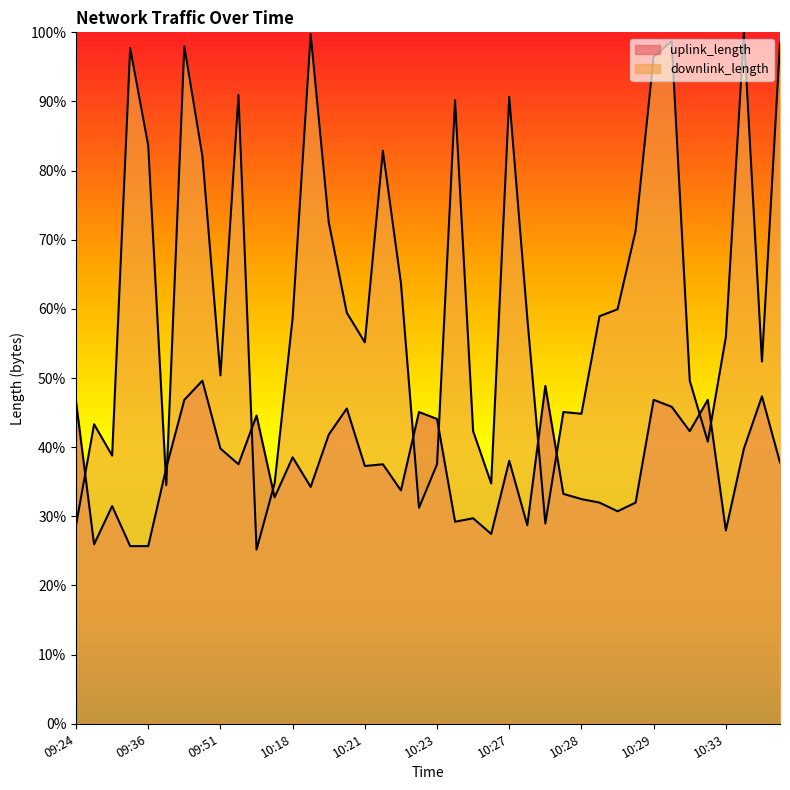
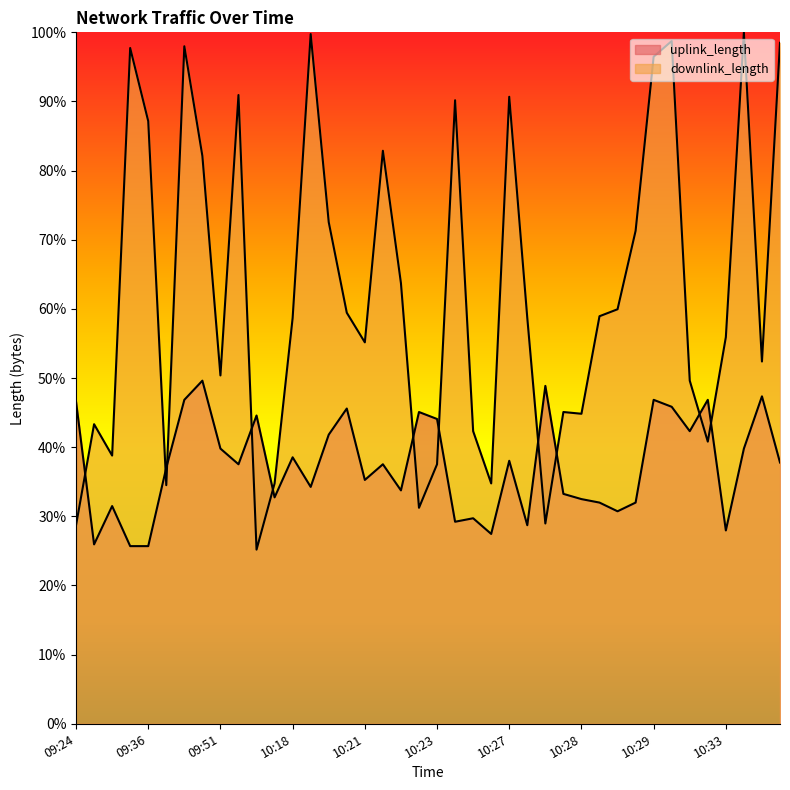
downlink_length, 09:36: 84% -> 87%
uplink_length, 10:21: 37% -> 35%
